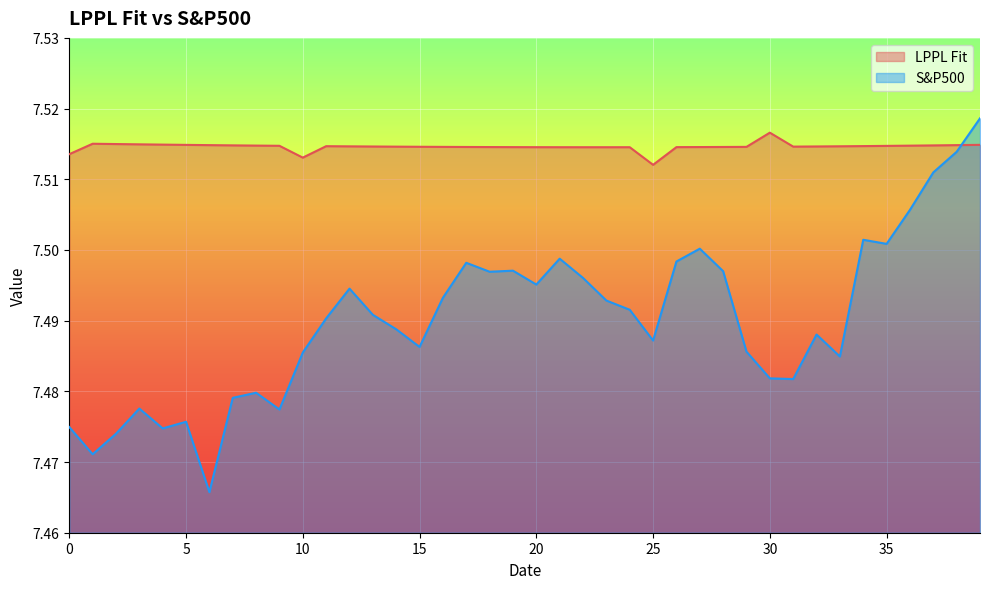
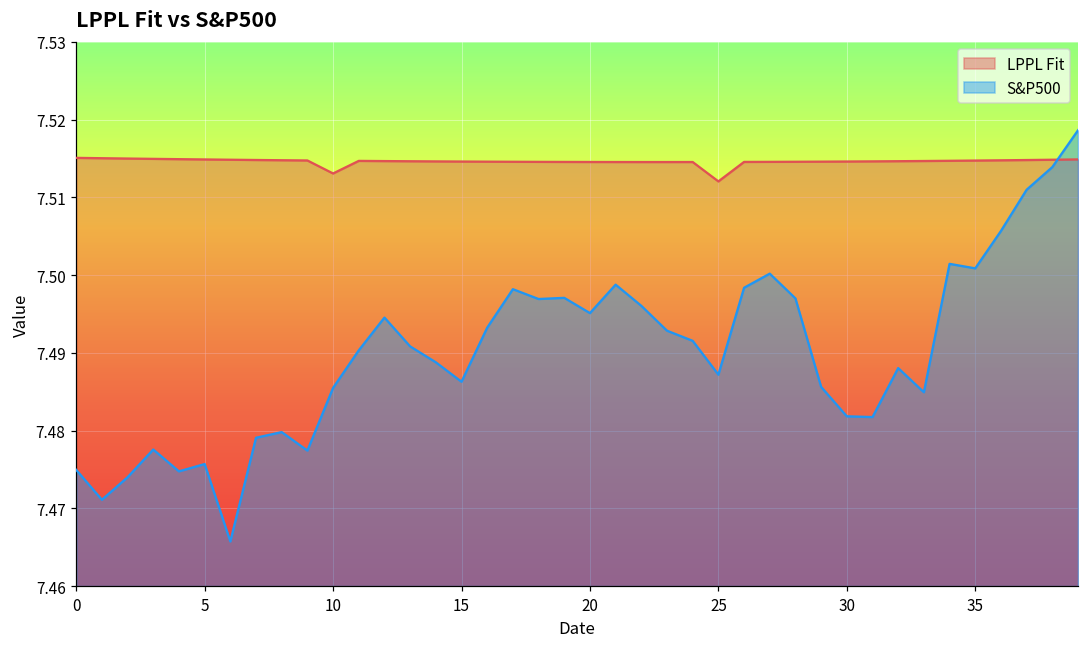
LPPL Fit, 0: 7.514 -> 7.515
LPPL Fit, 30: 7.517 -> 7.515
